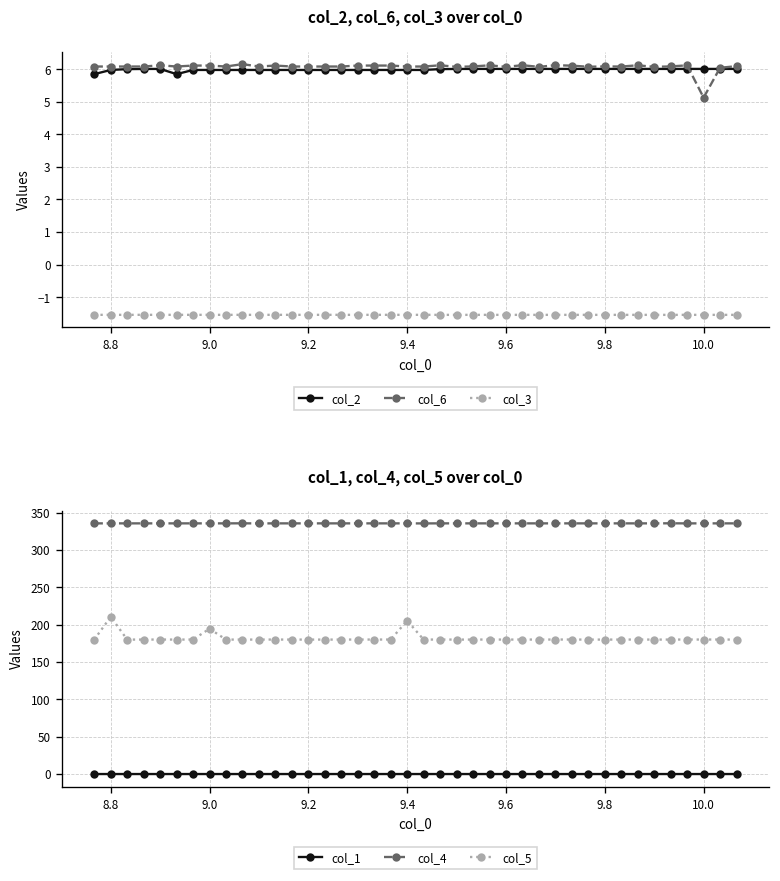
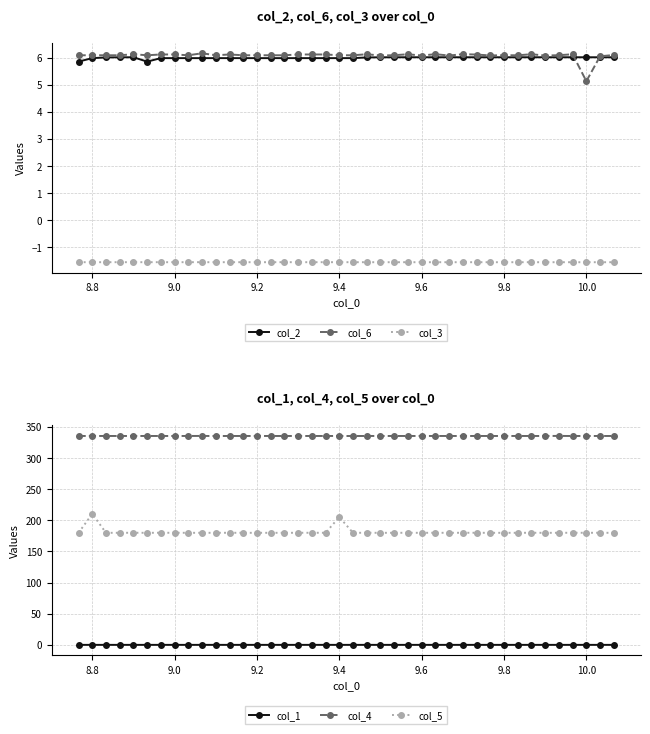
col_1, col_4, col_5 over col_0, col_5, 9.0: 190 -> 180
